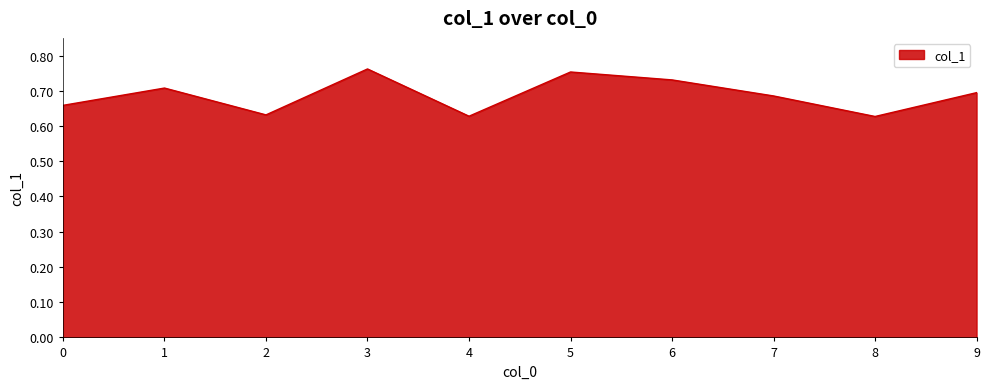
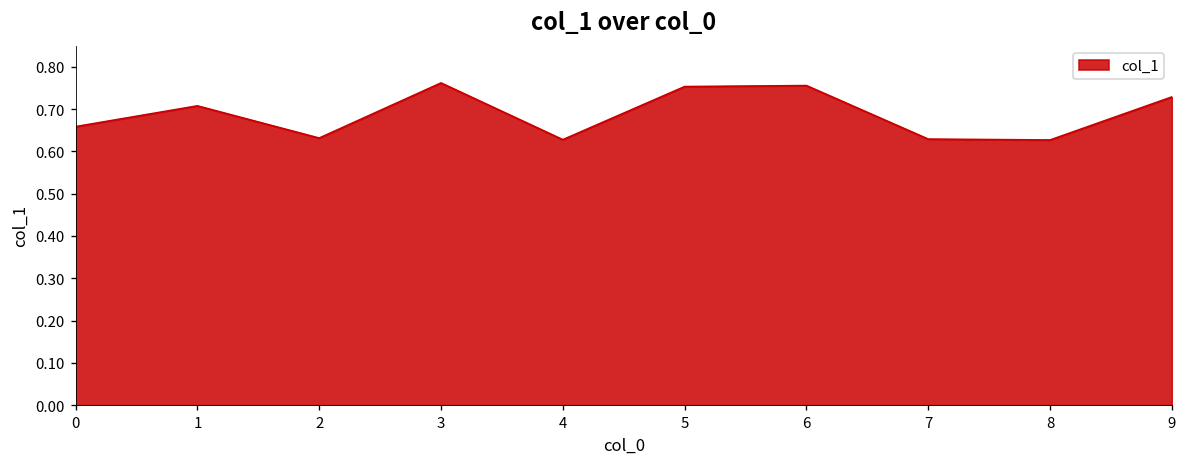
6: 0.73 -> 0.76
7: 0.69 -> 0.63
9: 0.69 -> 0.73
